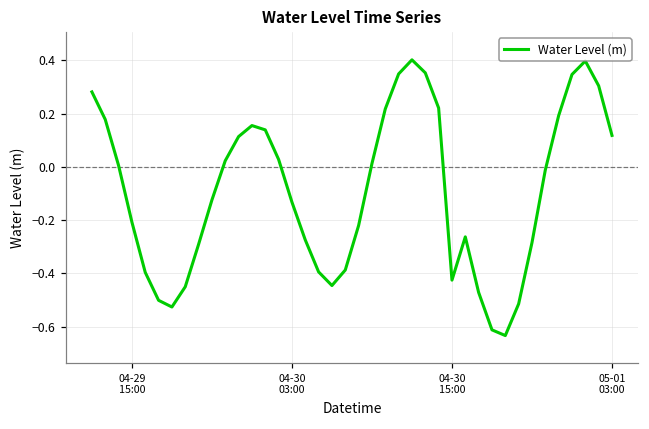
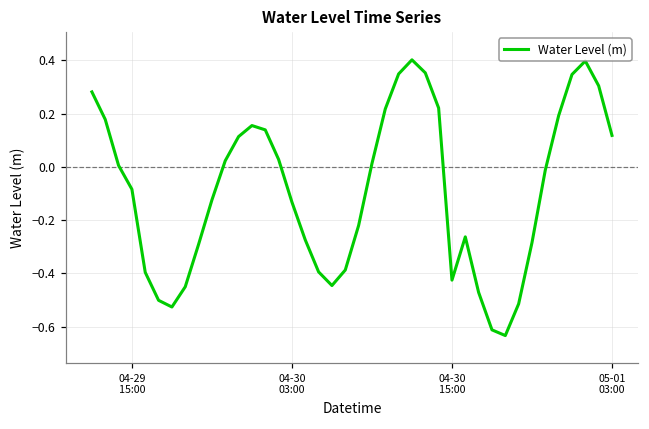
04-29 15:00: -0.21 -> -0.08
